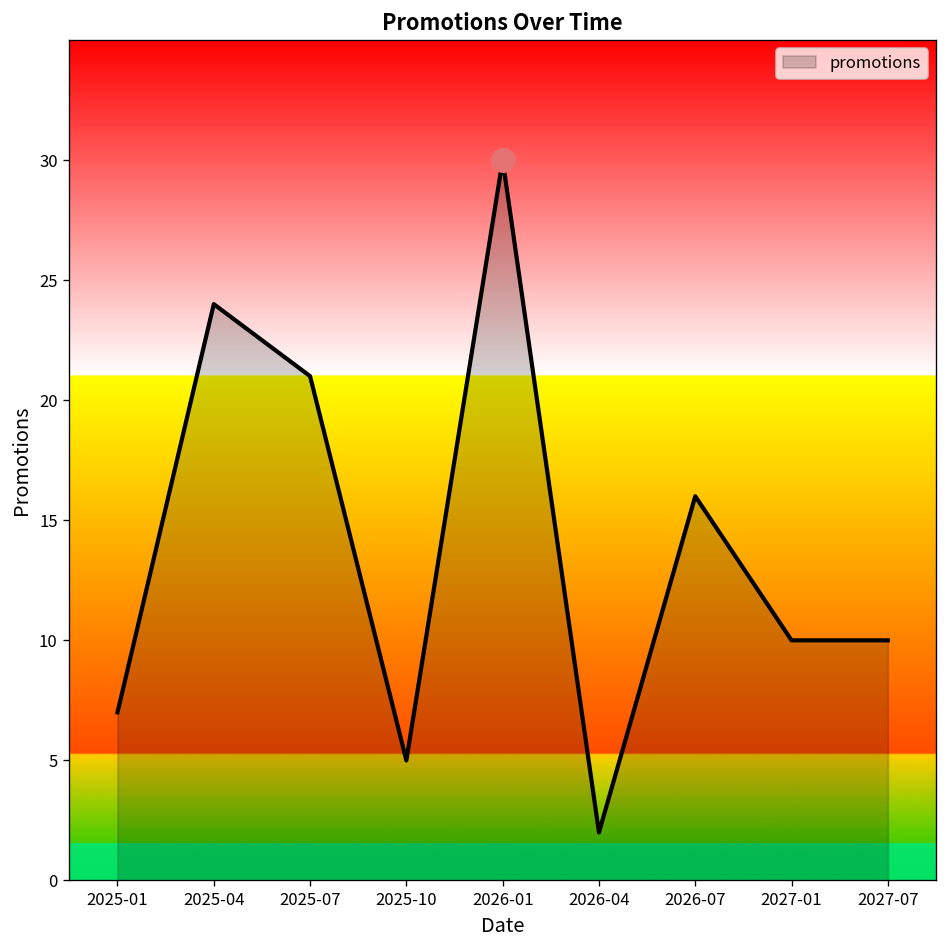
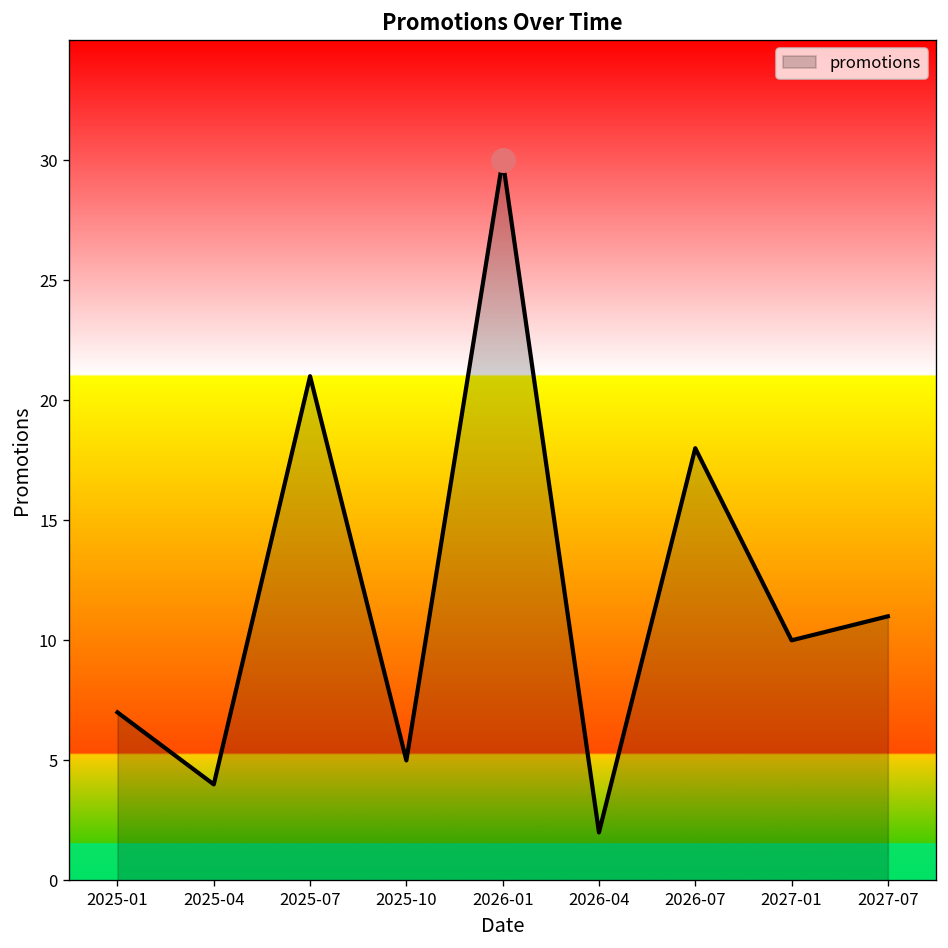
promotions, 2025-04: 24 -> 4
promotions, 2026-07: 16 -> 18
promotions, 2027-07: 10 -> 11
